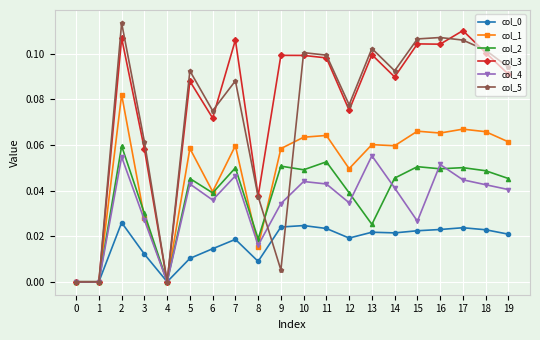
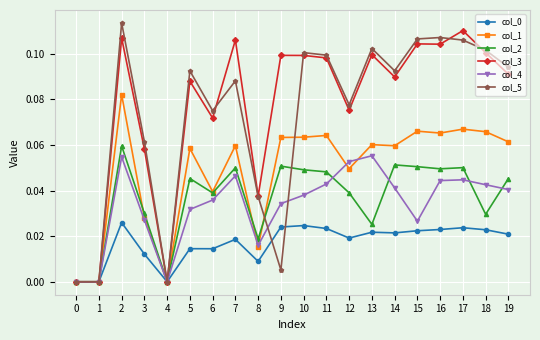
col_0, 5: 0.010 -> 0.015
col_4, 5: 0.043 -> 0.032
col_1, 9: 0.058 -> 0.063
col_4, 10: 0.044 -> 0.038
col_2, 11: 0.053 -> 0.048
col_4, 12: 0.035 -> 0.053
col_2, 14: 0.045 -> 0.051
col_4, 16: 0.051 -> 0.044
col_2, 18: 0.049 -> 0.030
